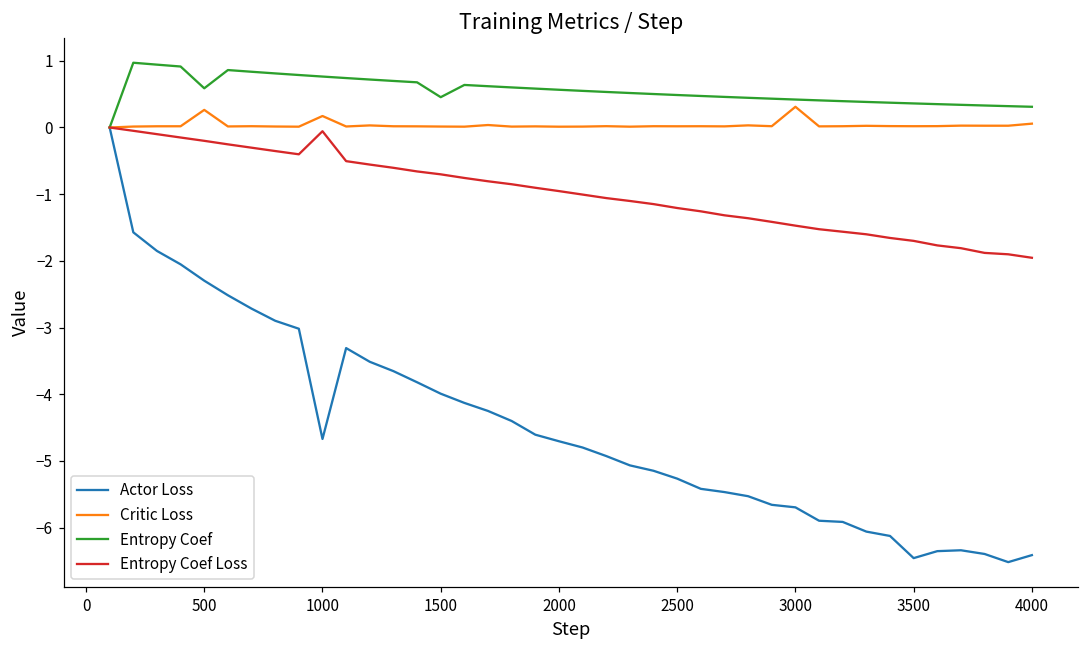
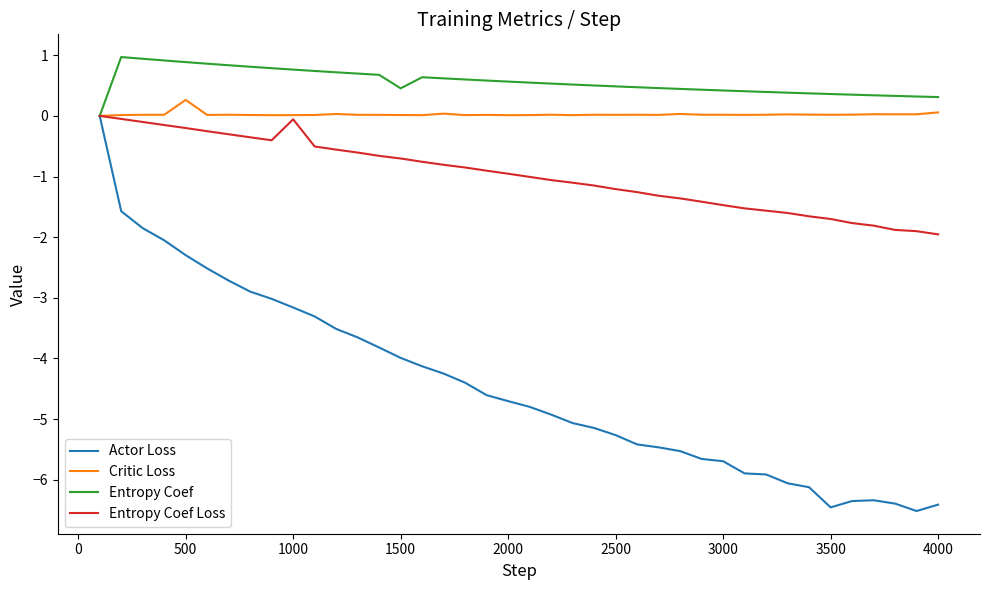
Entropy Coef, 500: 0.6 -> 0.9
Actor Loss, 1000: -4.7 -> -3.2
Critic Loss, 1000: 0.2 -> 0.0
Critic Loss, 3000: 0.3 -> 0.0
